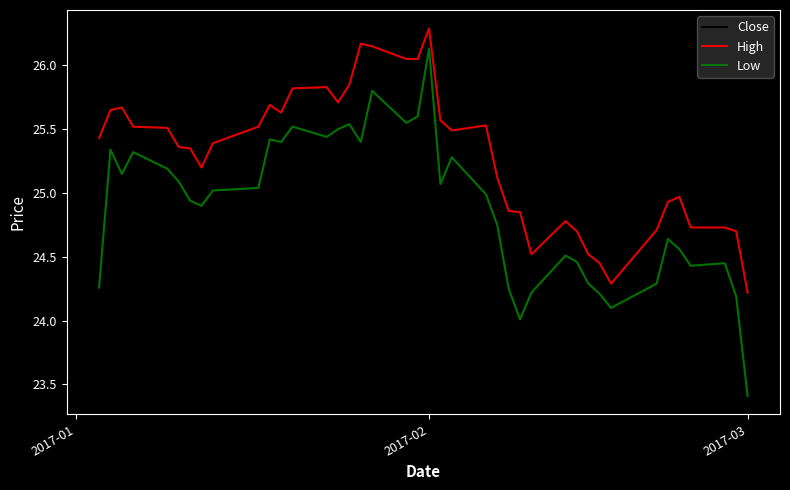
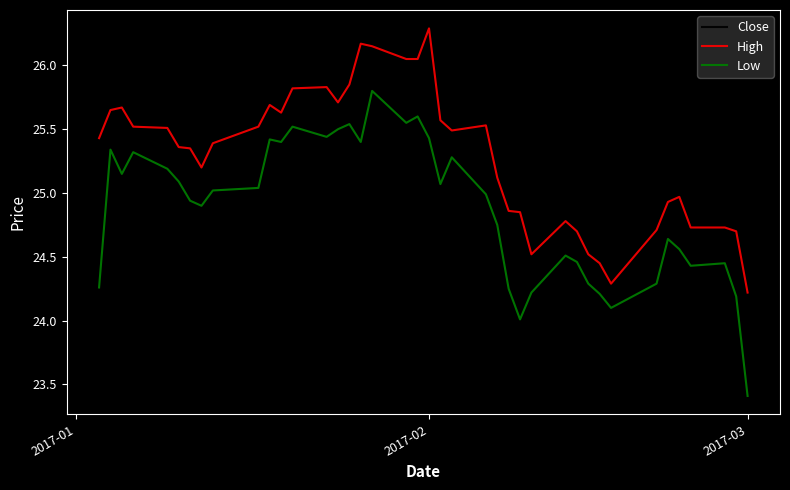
Close, 2017-02: 25.27 -> 25.51
Low, 2017-02: 26.13 -> 25.43
